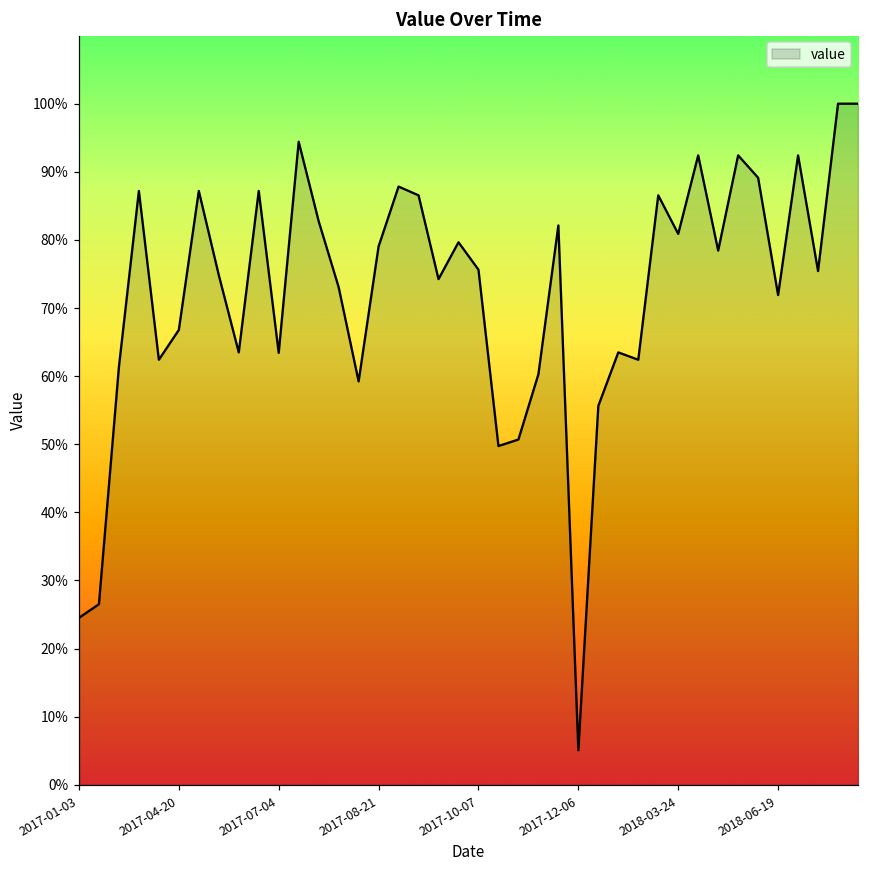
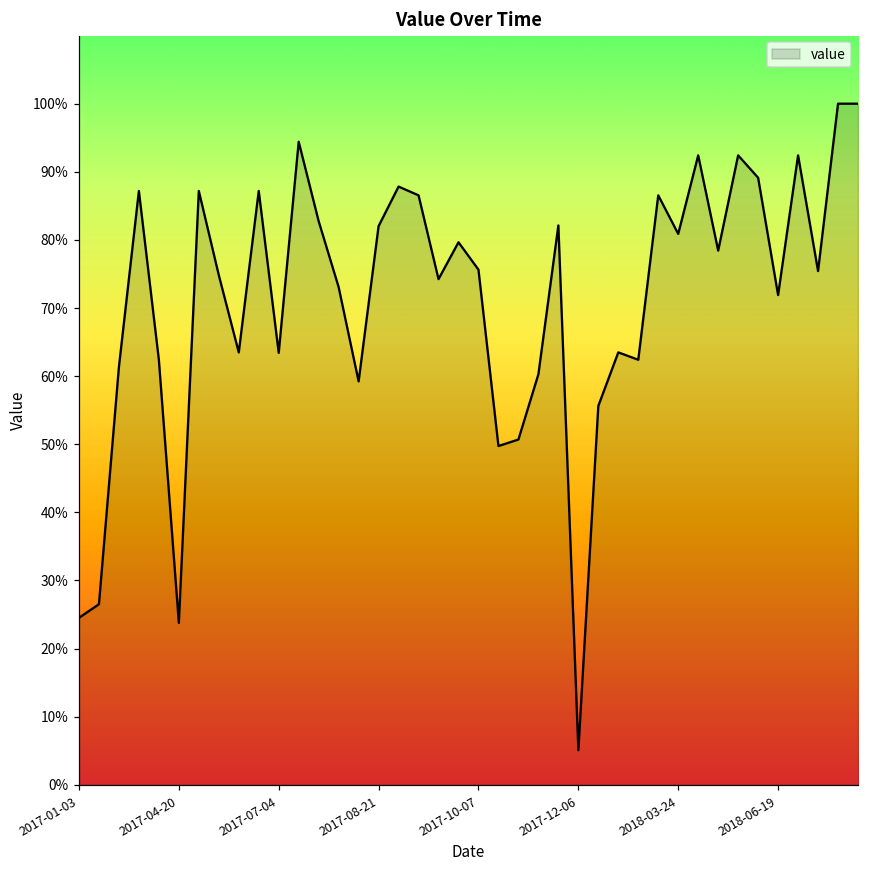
2017-04-20: 67% -> 24%
2017-08-21: 79% -> 82%
